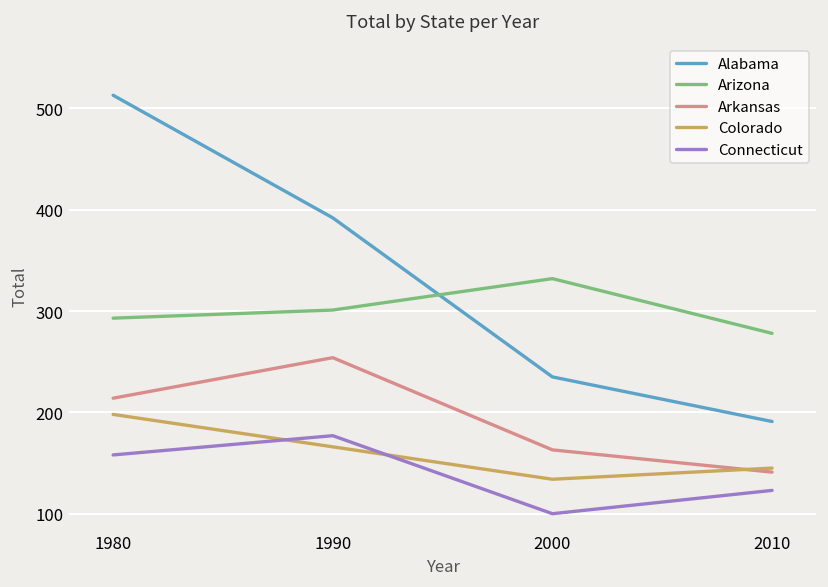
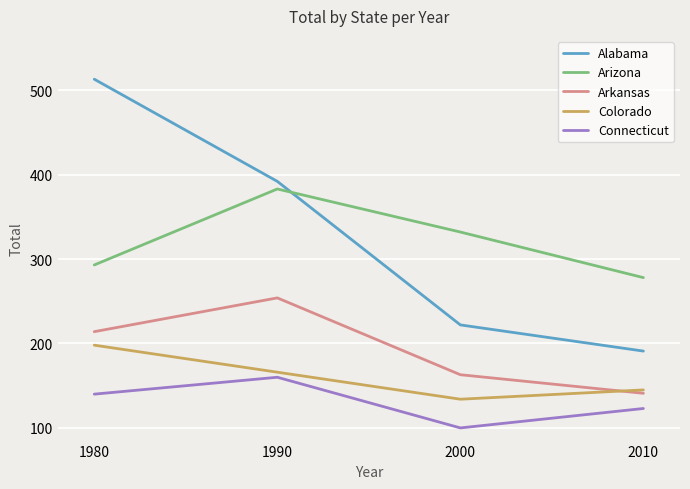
Connecticut, 1980: 160 -> 140
Arizona, 1990: 300 -> 380
Connecticut, 1990: 180 -> 160
Alabama, 2000: 240 -> 220
